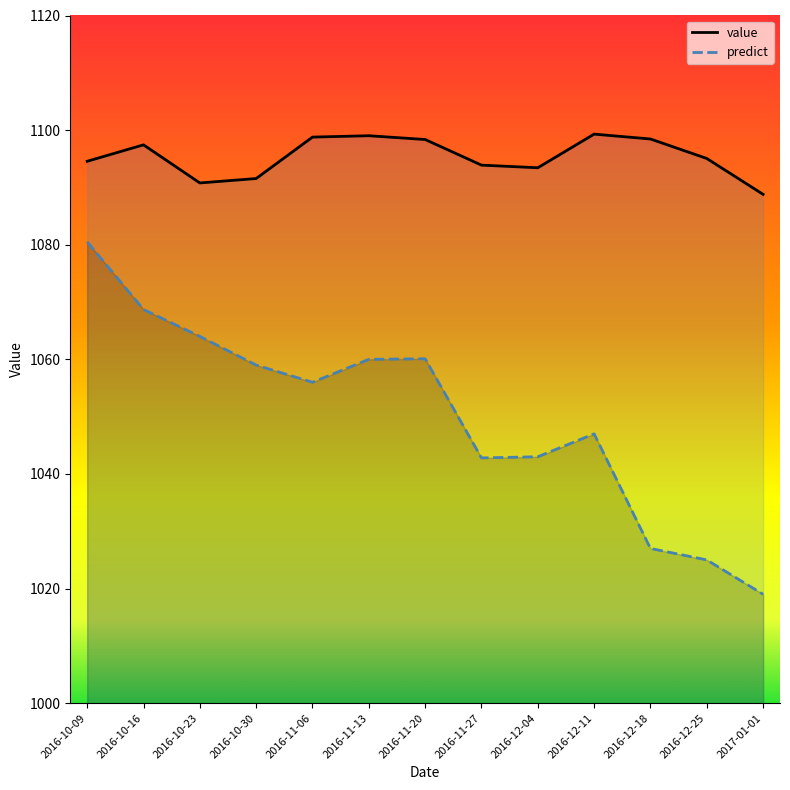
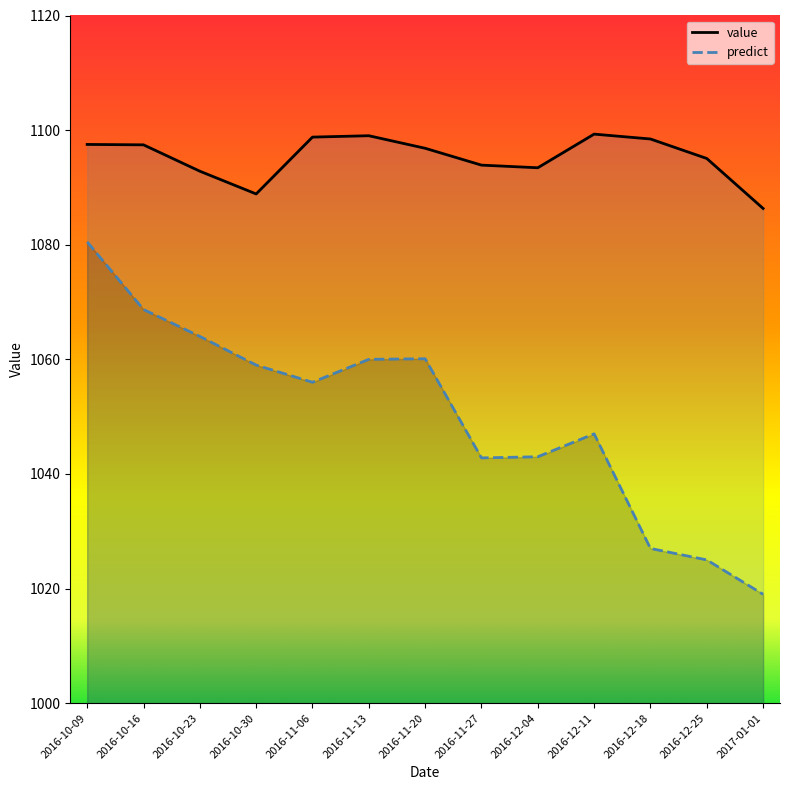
value, 2016-10-09: 1095 -> 1098
value, 2016-10-23: 1091 -> 1093
value, 2016-10-30: 1092 -> 1089
value, 2016-11-20: 1098 -> 1097
value, 2017-01-01: 1089 -> 1086
